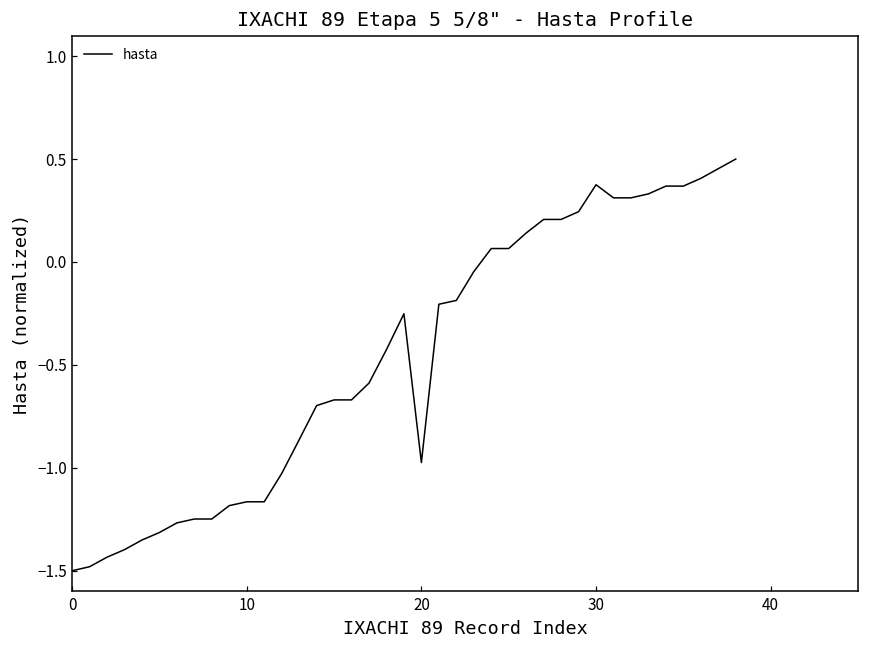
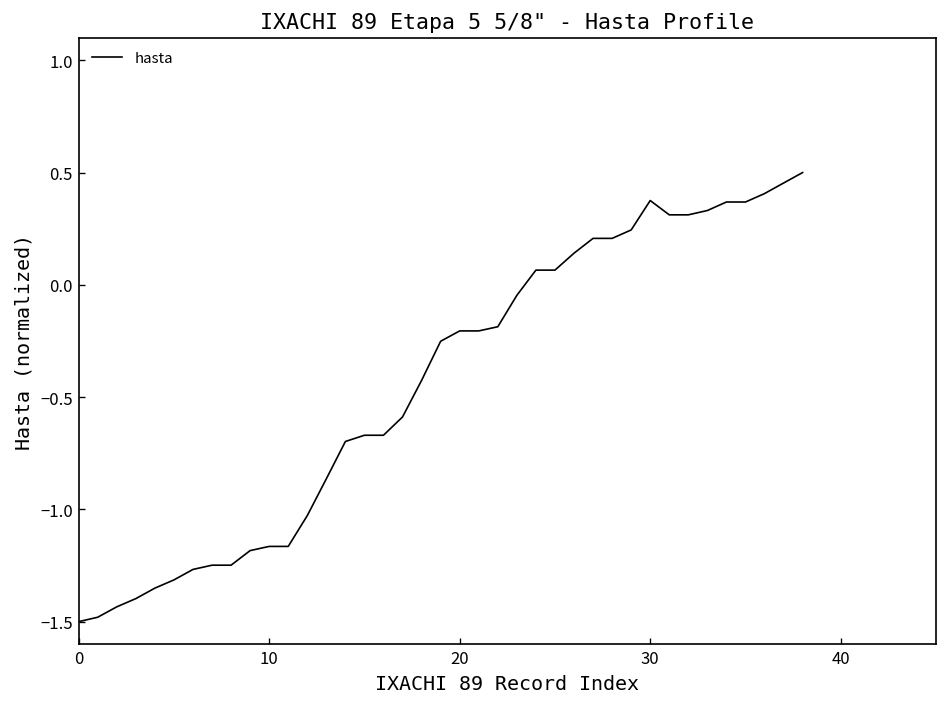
20: -0.97 -> -0.21
